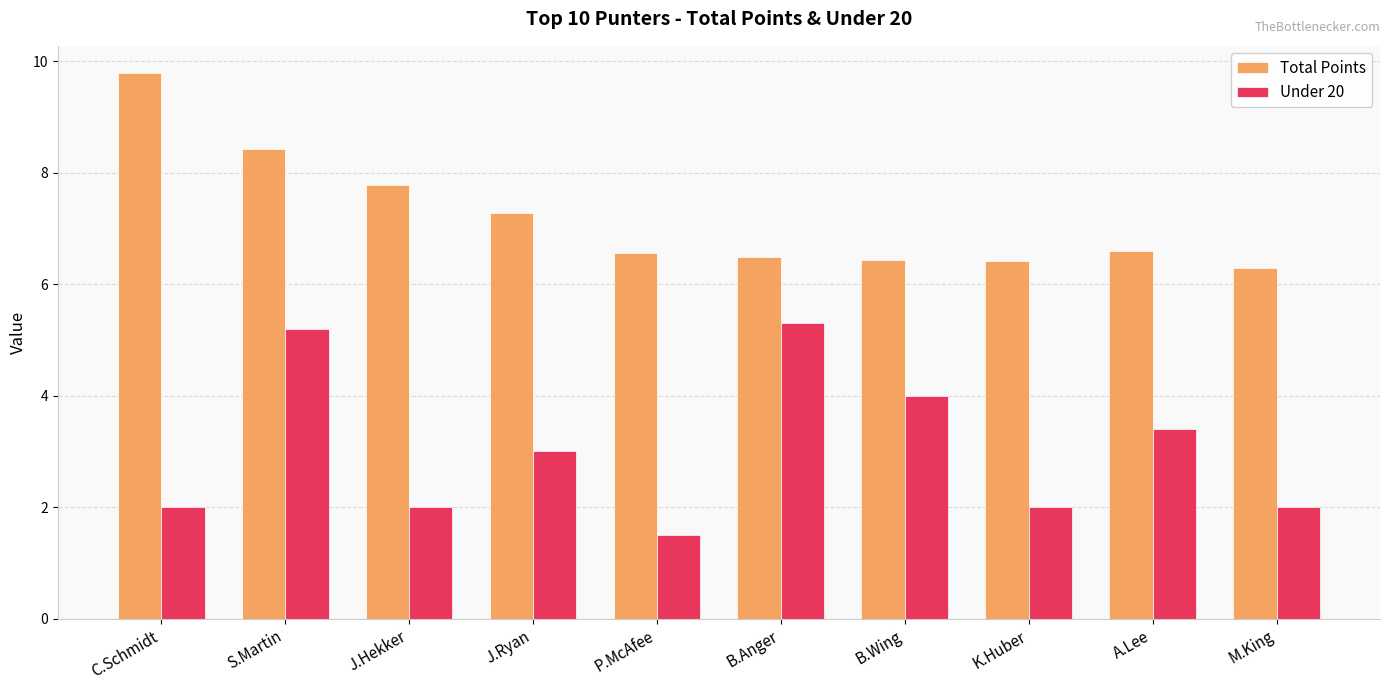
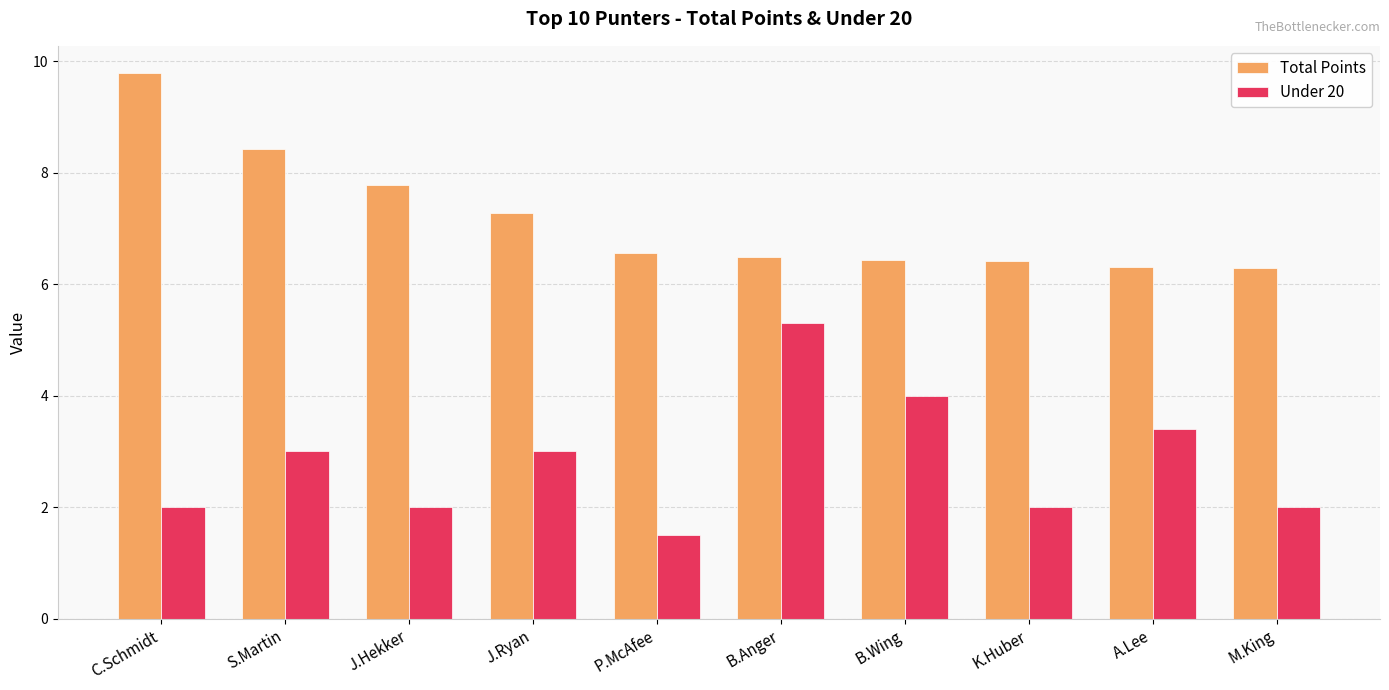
Under 20, S.Martin: 5.2 -> 3.0
Total Points, A.Lee: 6.6 -> 6.3
